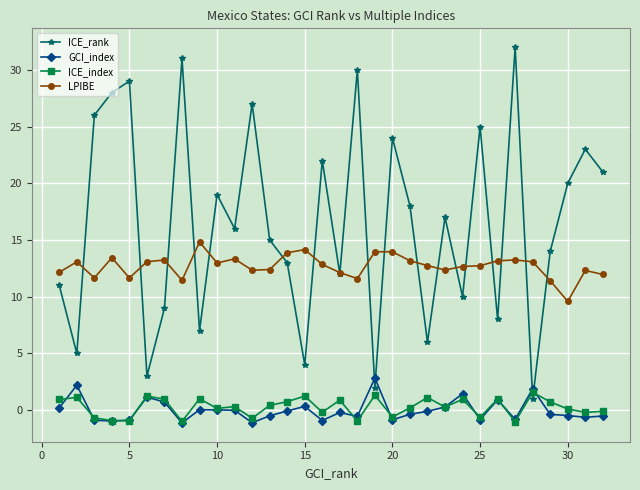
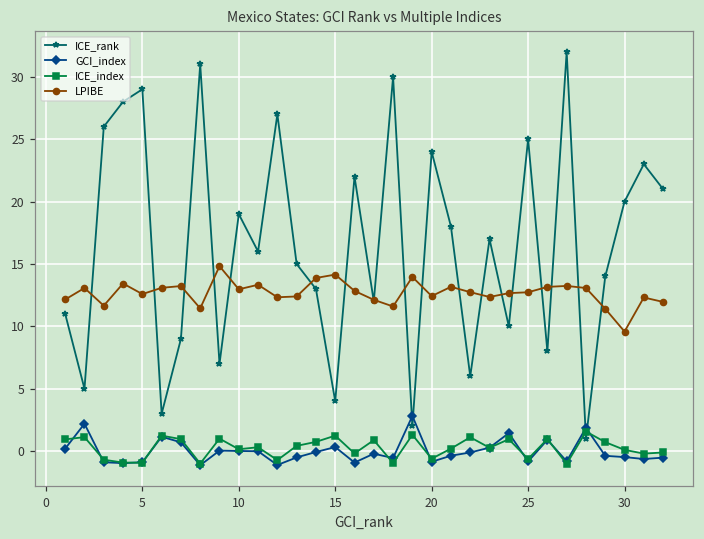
LPIBE, 5: 11.7 -> 12.6
LPIBE, 20: 14.0 -> 12.4
